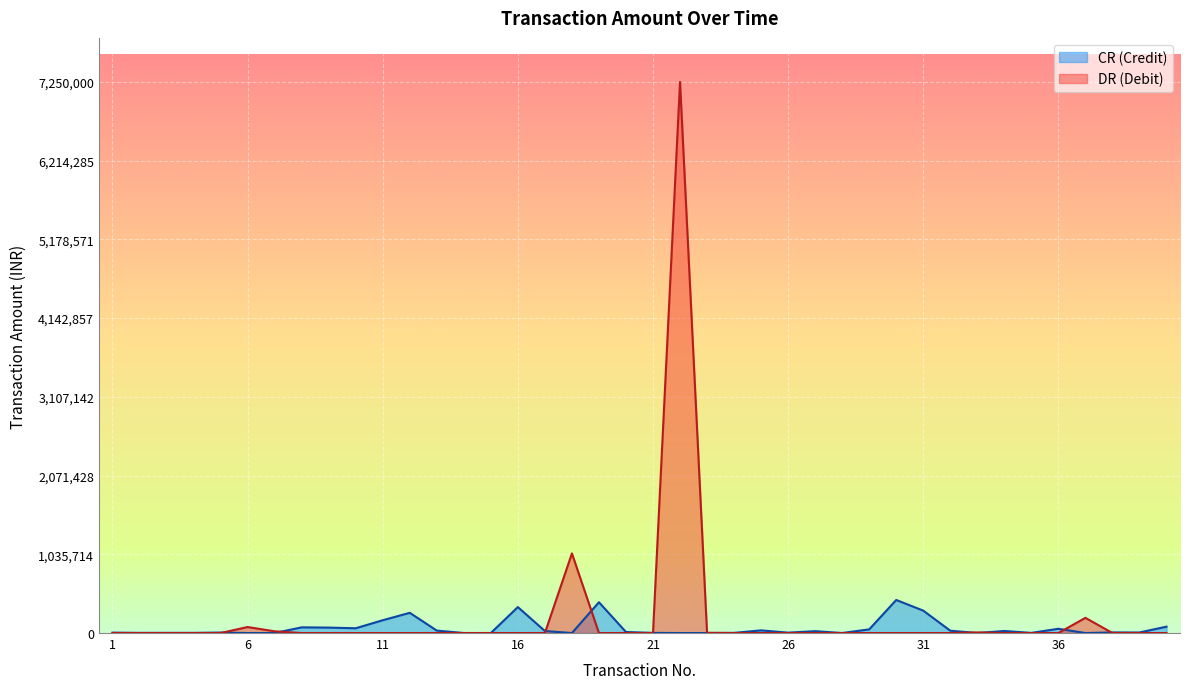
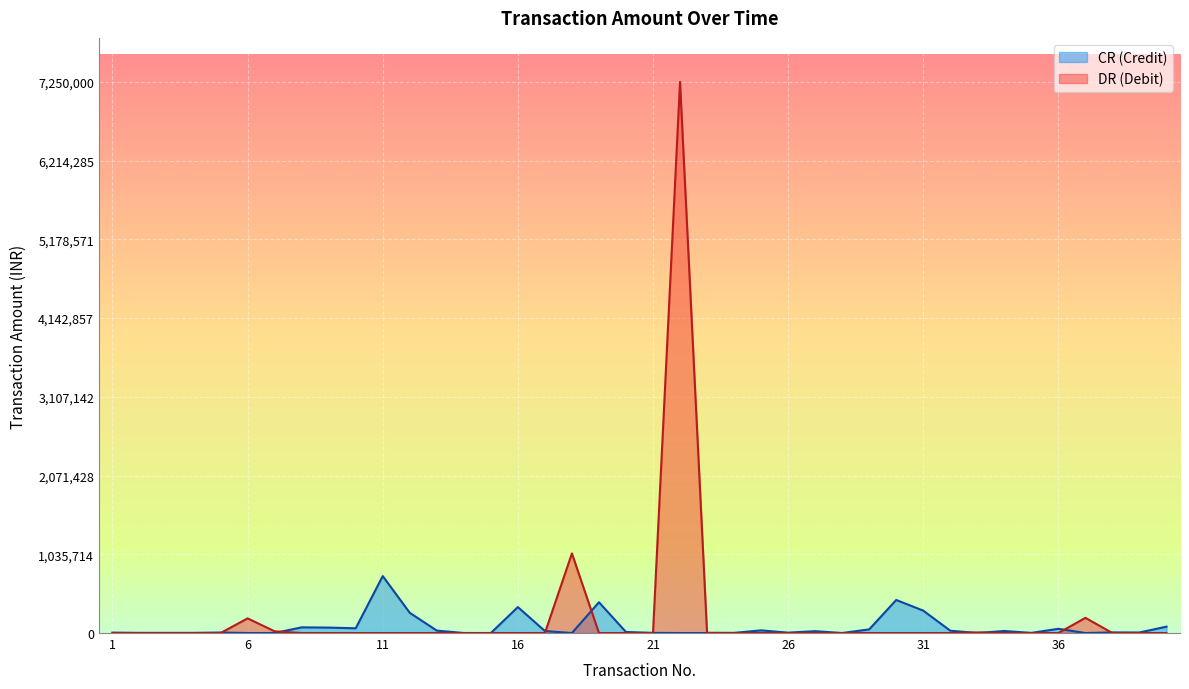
DR (Debit), 6: 100,000 -> 200,000
CR (Credit), 11: 200,000 -> 700,000
